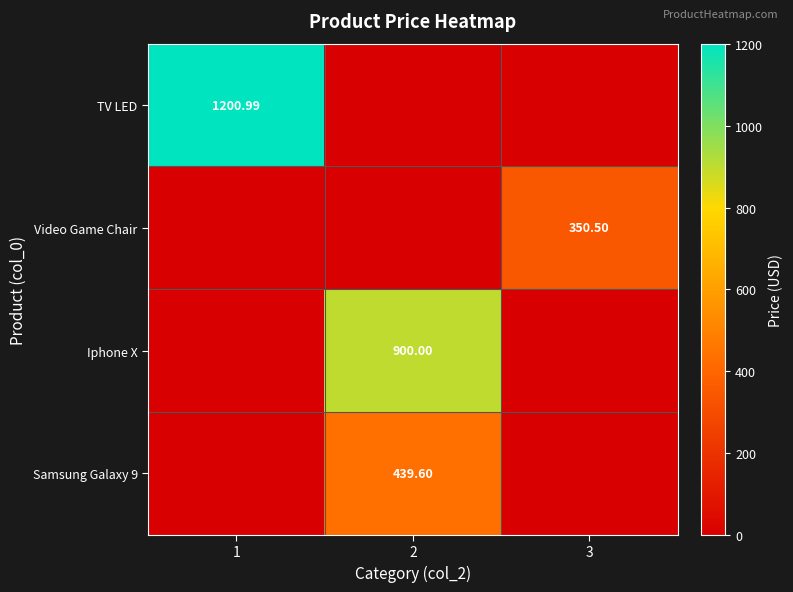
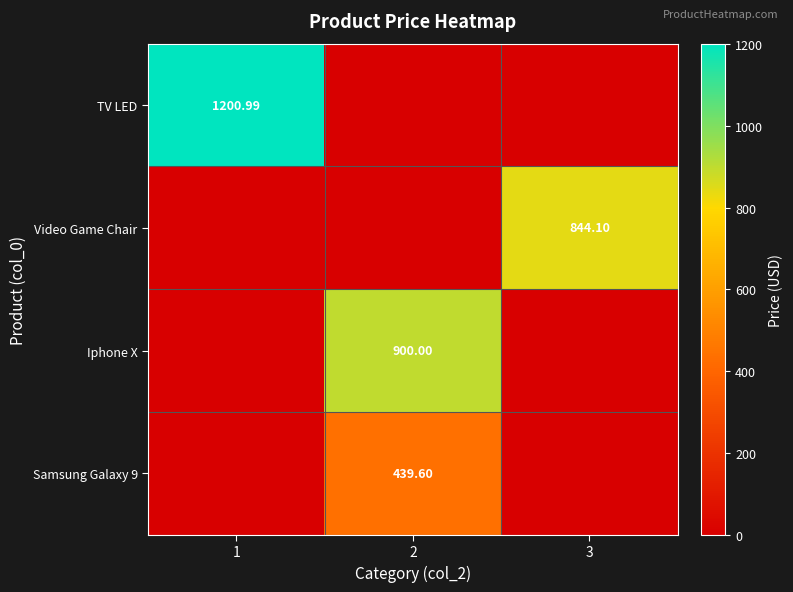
Video Game Chair, 3: 350.50 -> 844.10
